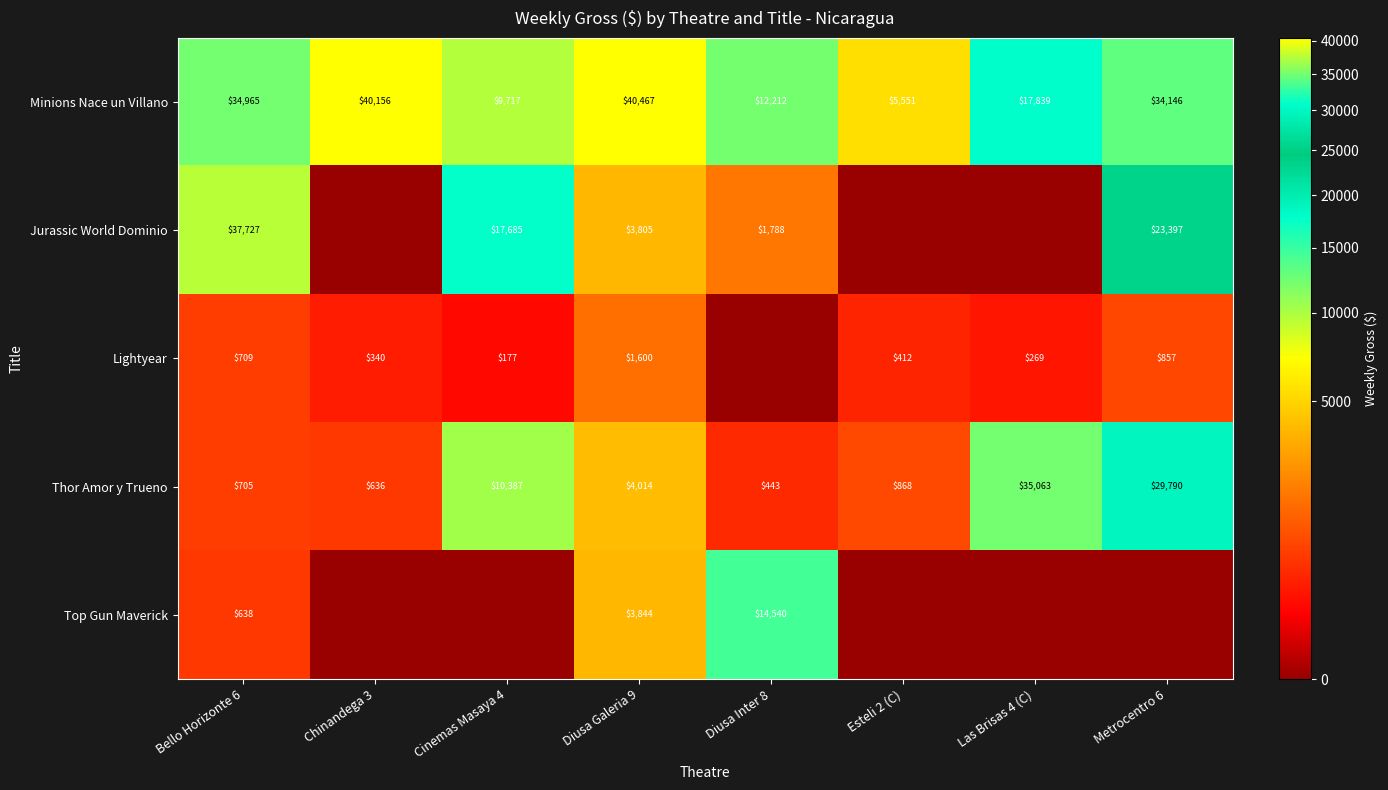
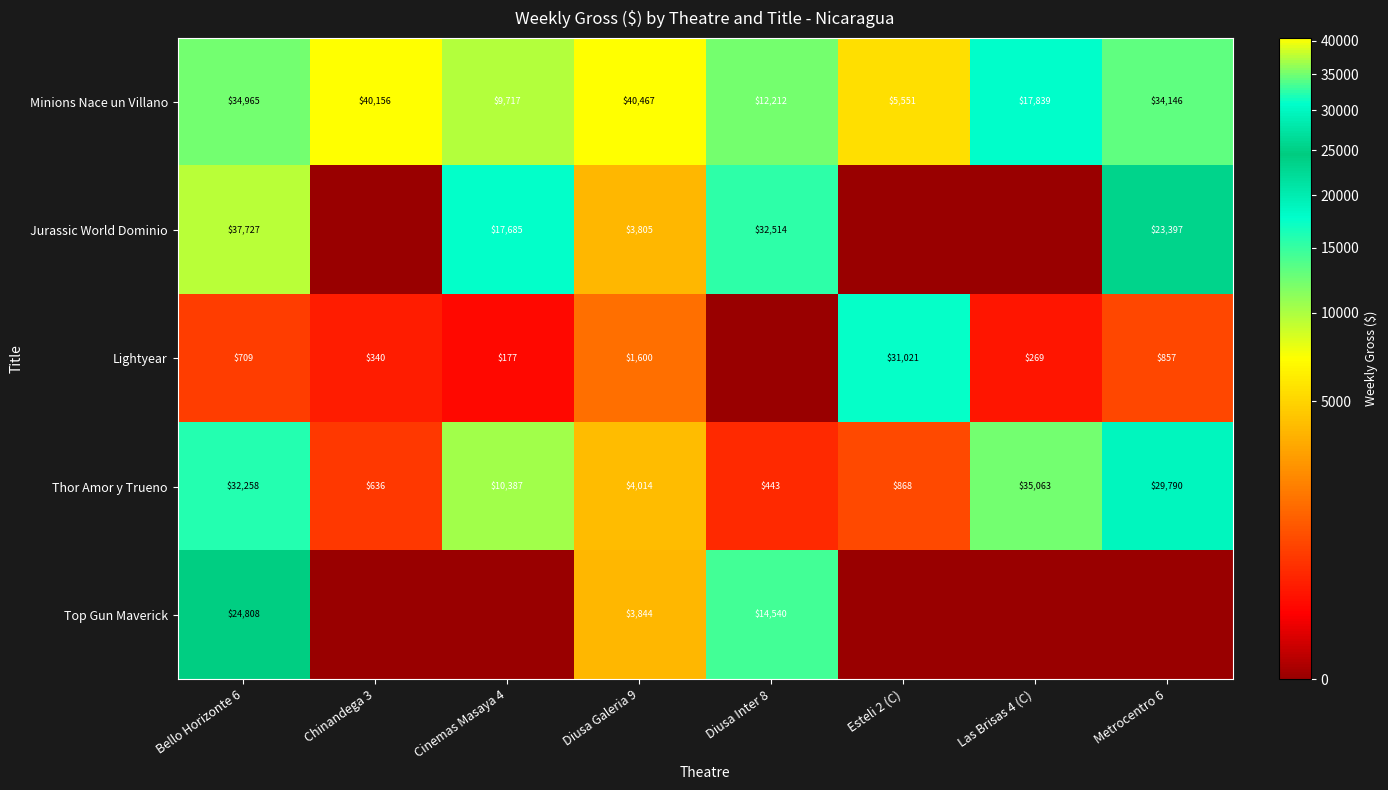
Jurassic World Dominio, Diusa Inter 8: $1,788 -> $32,514
Lightyear, Esteli 2 (C): $412 -> $31,021
Thor Amor y Trueno, Bello Horizonte 6: $705 -> $32,258
Top Gun Maverick, Bello Horizonte 6: $638 -> $24,808
